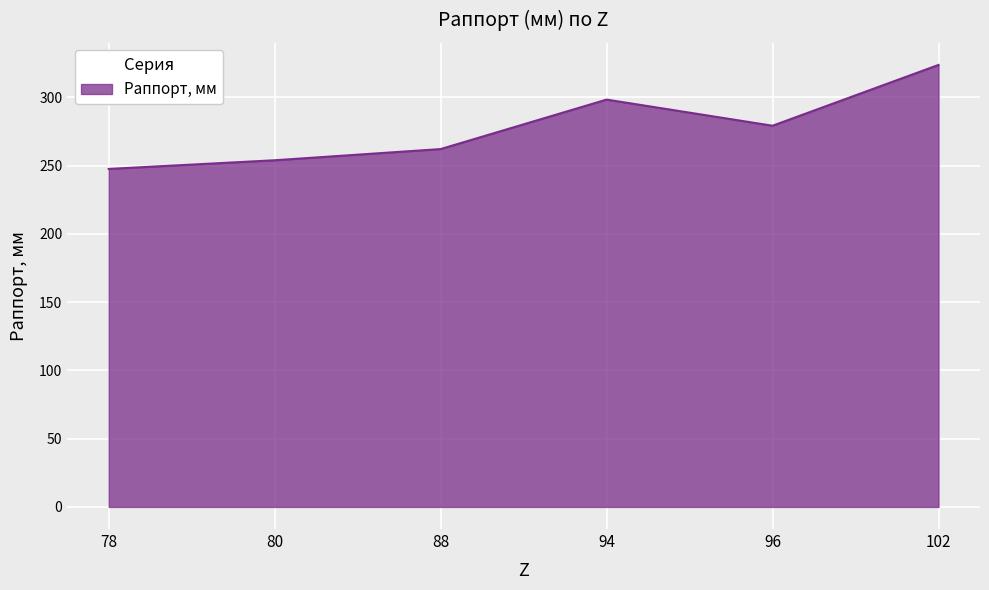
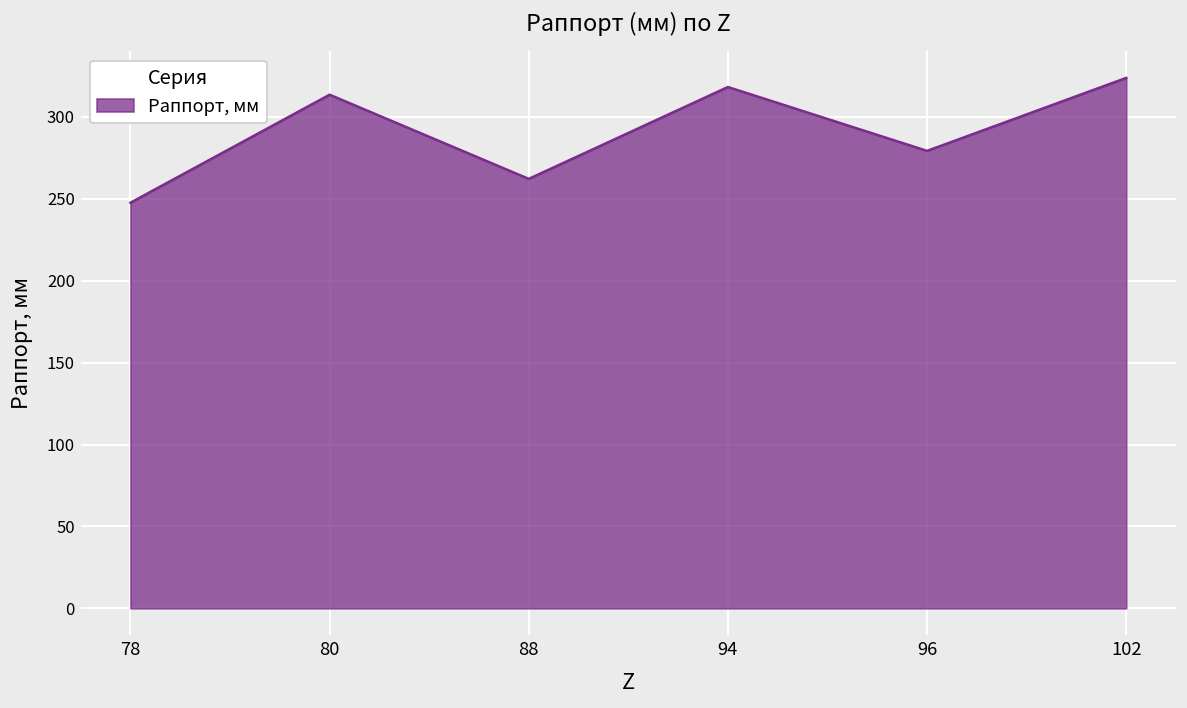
80: 254 -> 314
94: 298 -> 318
